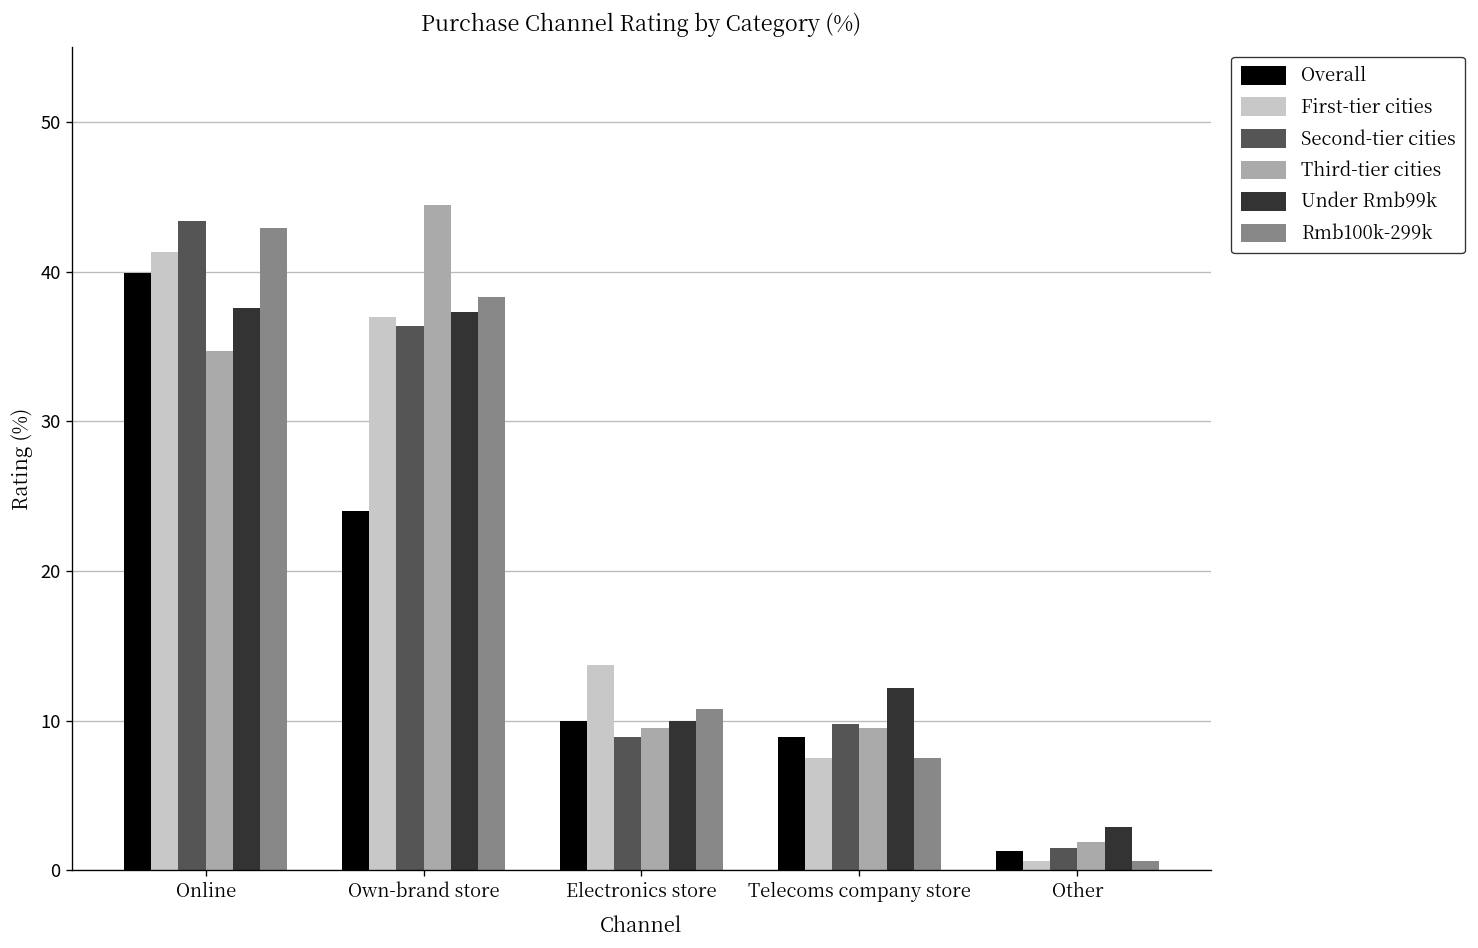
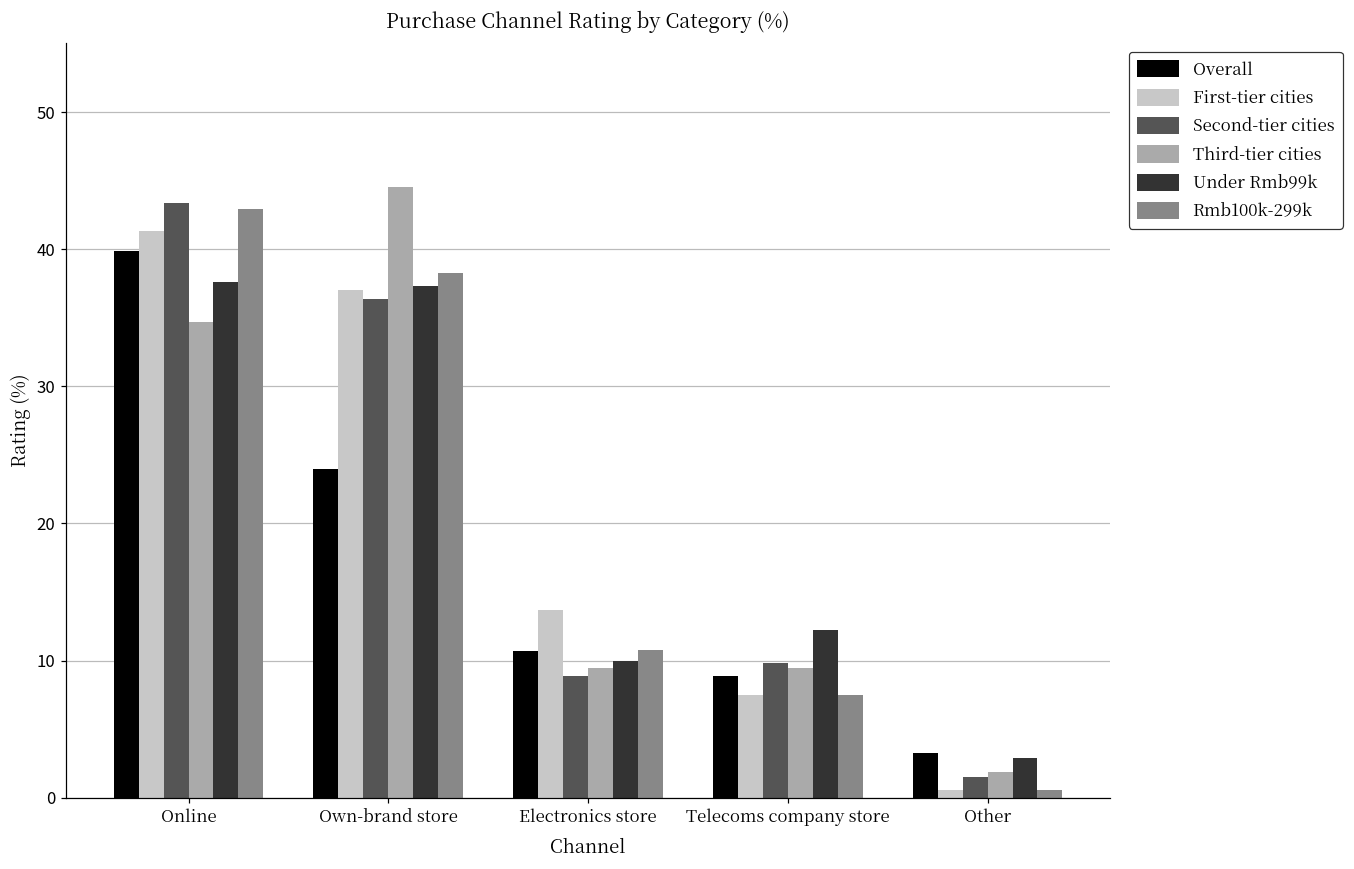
Overall, Electronics store: 10.0 -> 10.7
Overall, Other: 1.3 -> 3.3
